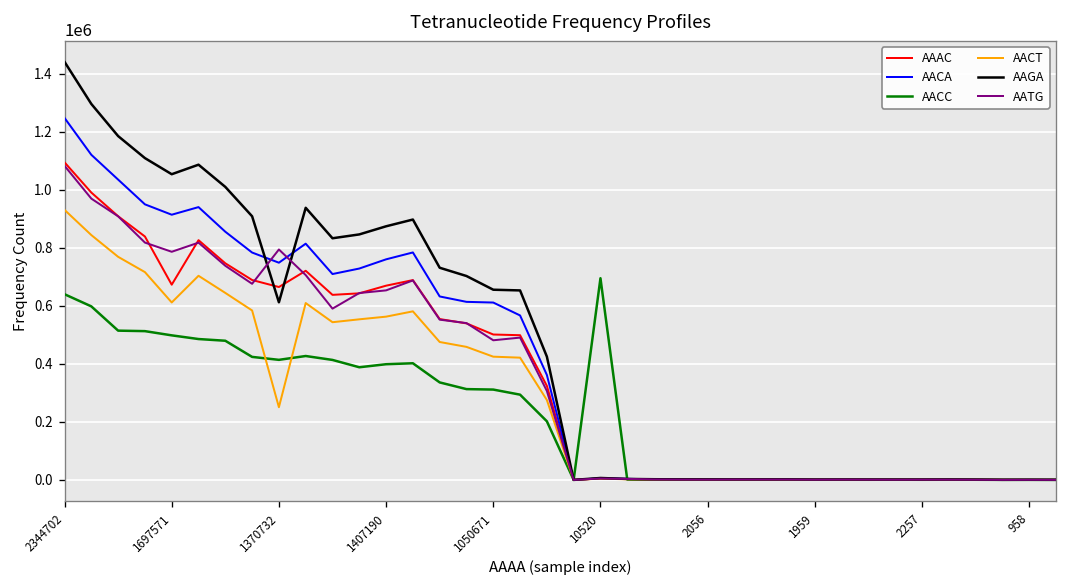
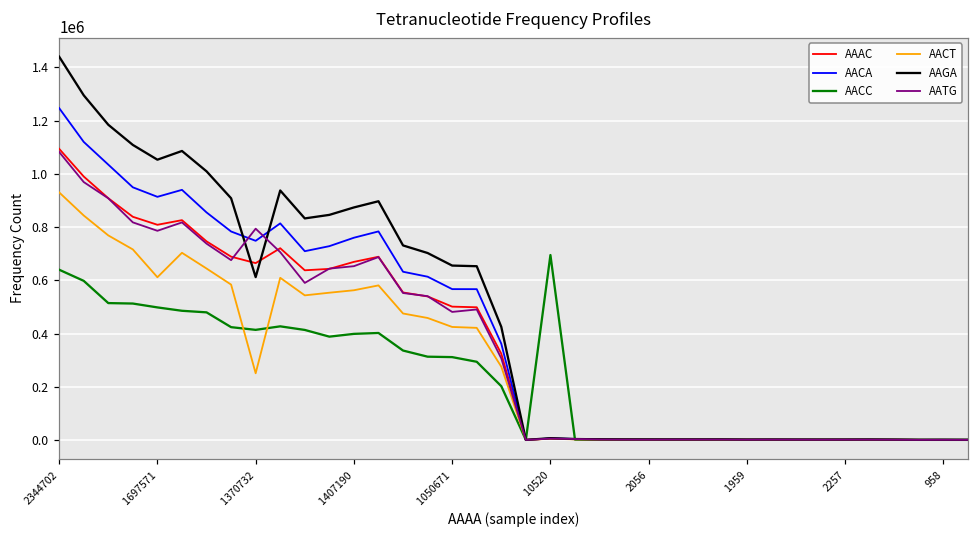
AAAC, 1697571: 670000 -> 810000
AACA, 1050671: 610000 -> 570000
